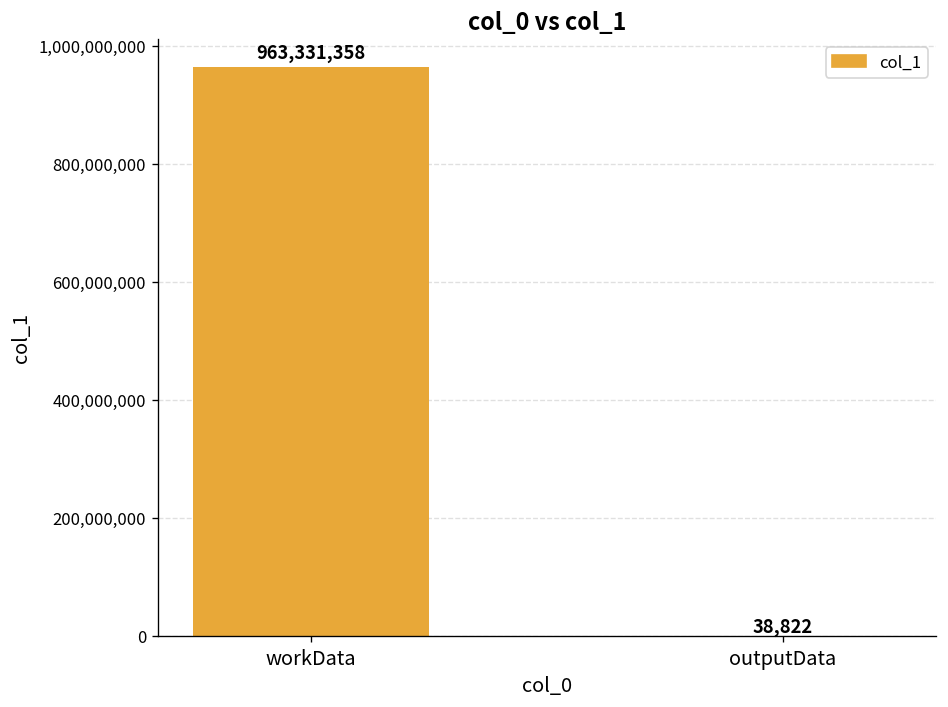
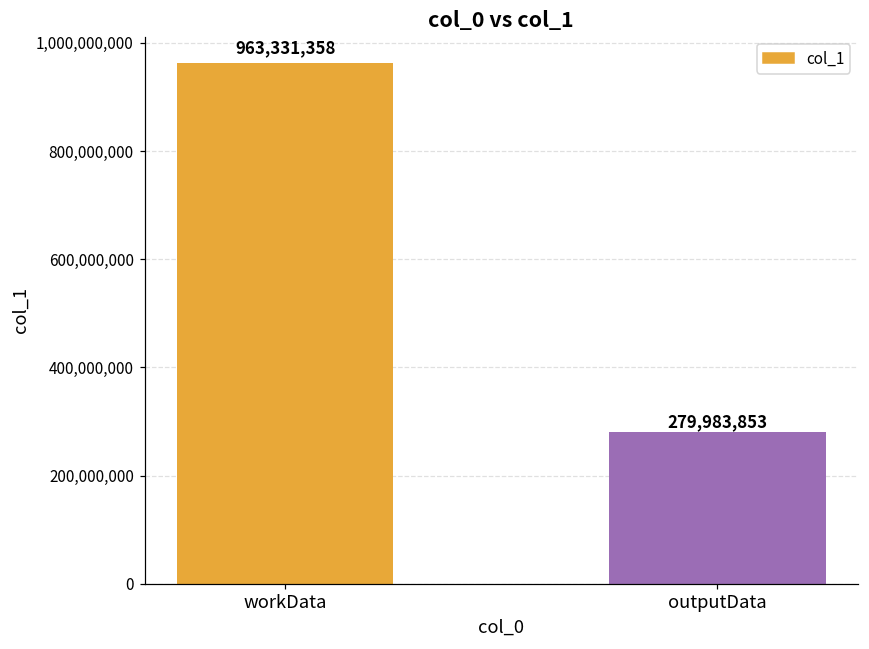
outputData: 38,822 -> 279,983,853
